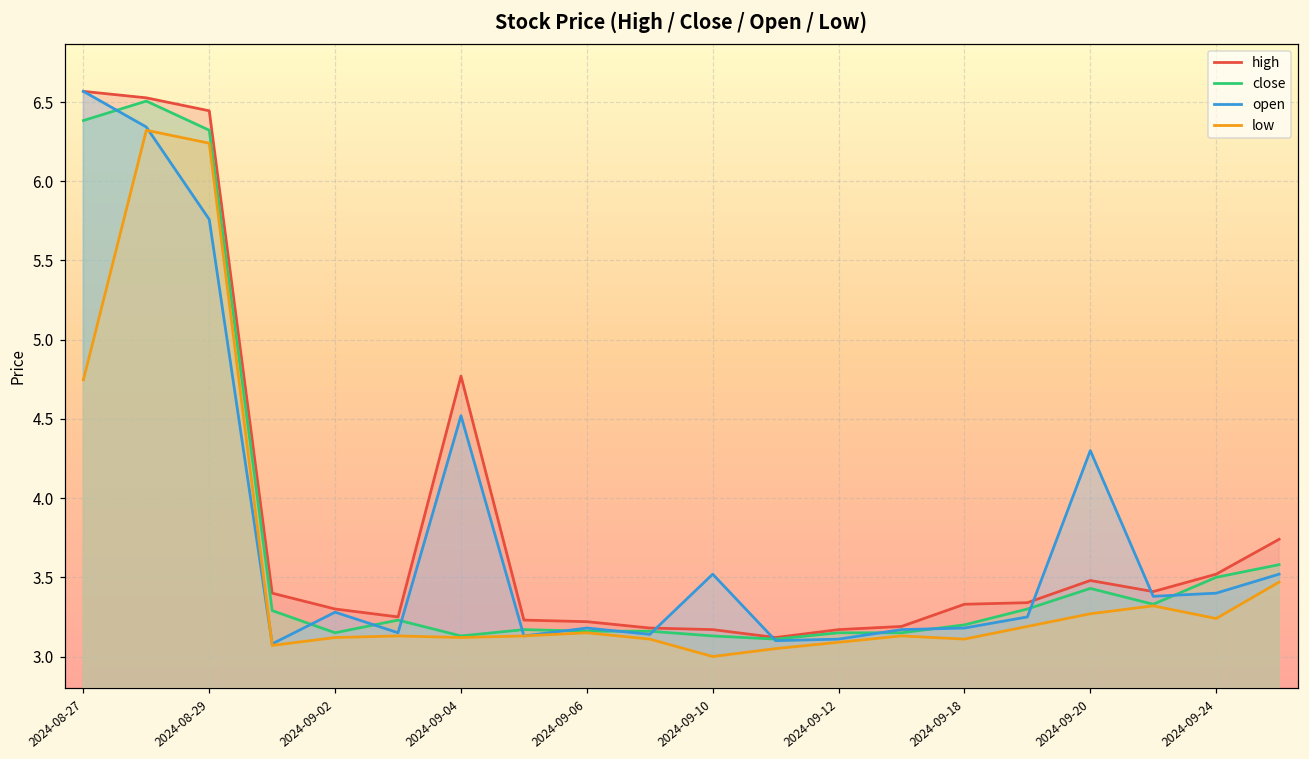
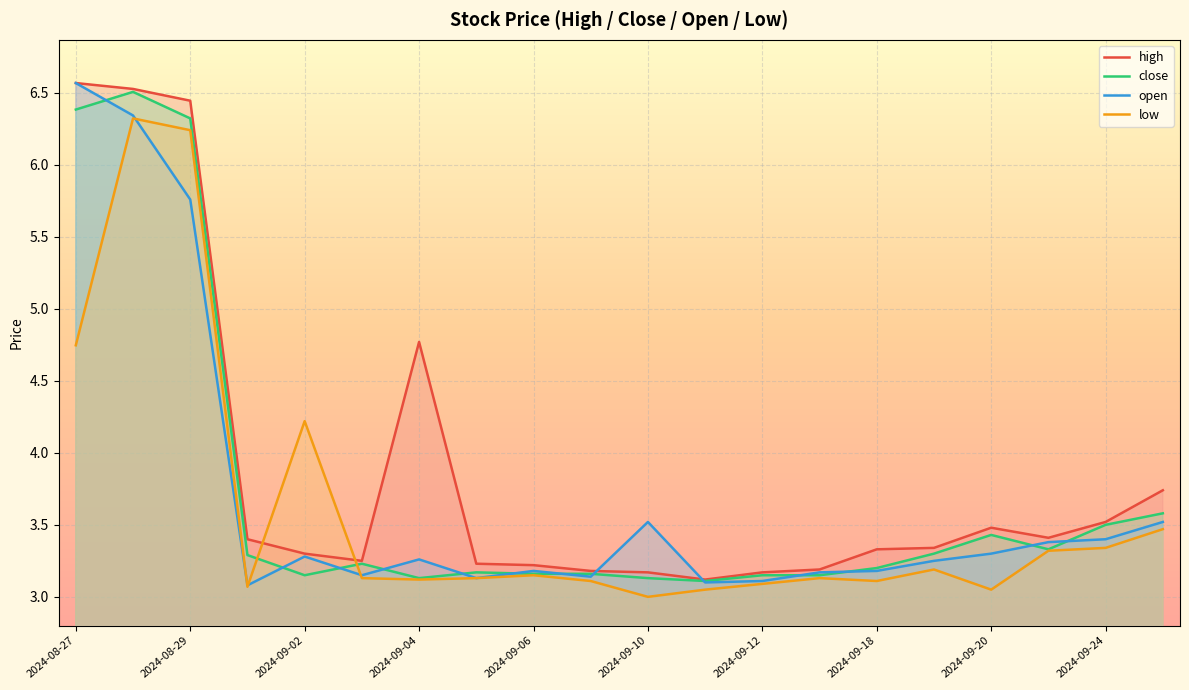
low, 2024-09-02: 3.12 -> 4.22
open, 2024-09-04: 4.52 -> 3.26
open, 2024-09-20: 4.3 -> 3.3
low, 2024-09-20: 3.27 -> 3.05
low, 2024-09-24: 3.24 -> 3.34
